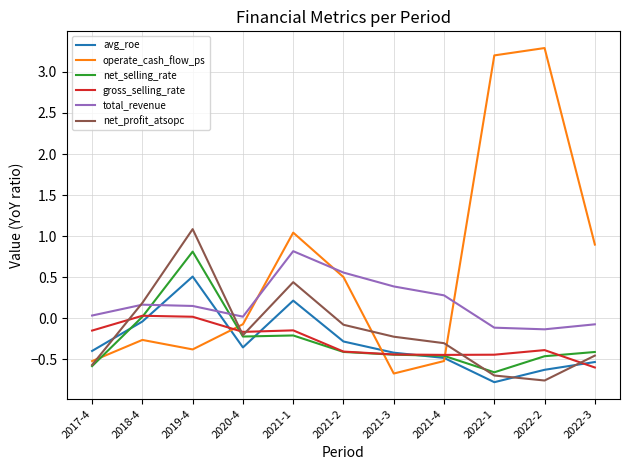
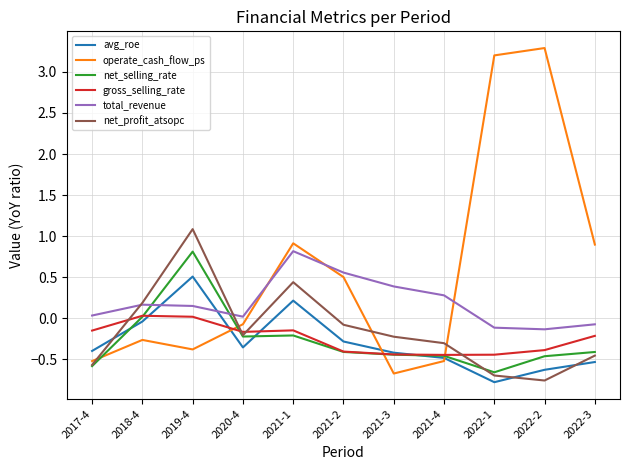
operate_cash_flow_ps, 2021-1: 1.0 -> 0.9
gross_selling_rate, 2022-3: -0.6 -> -0.2
